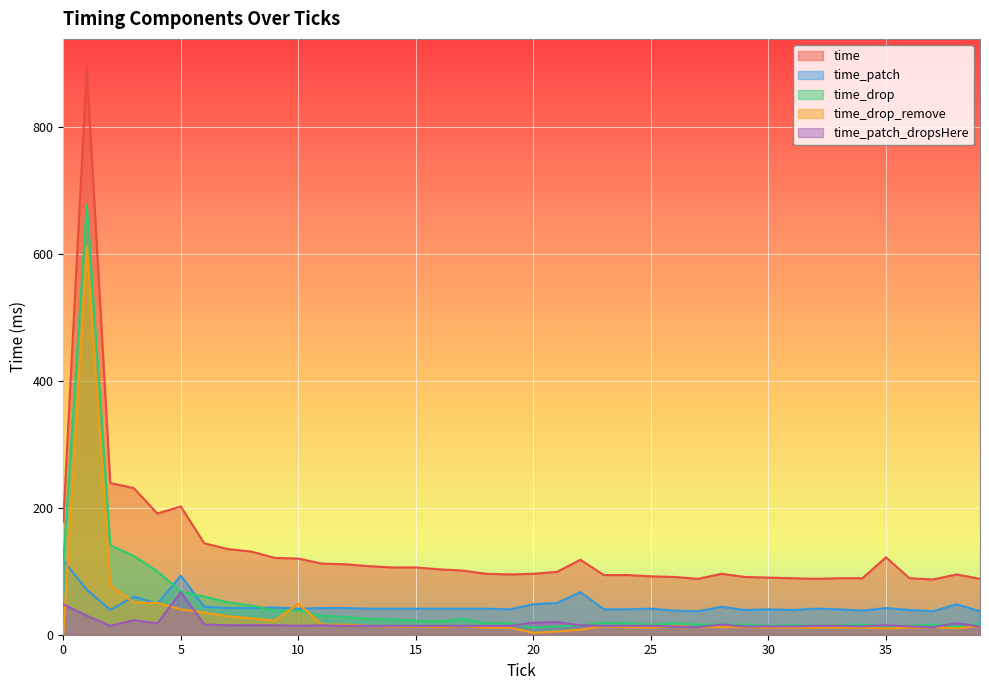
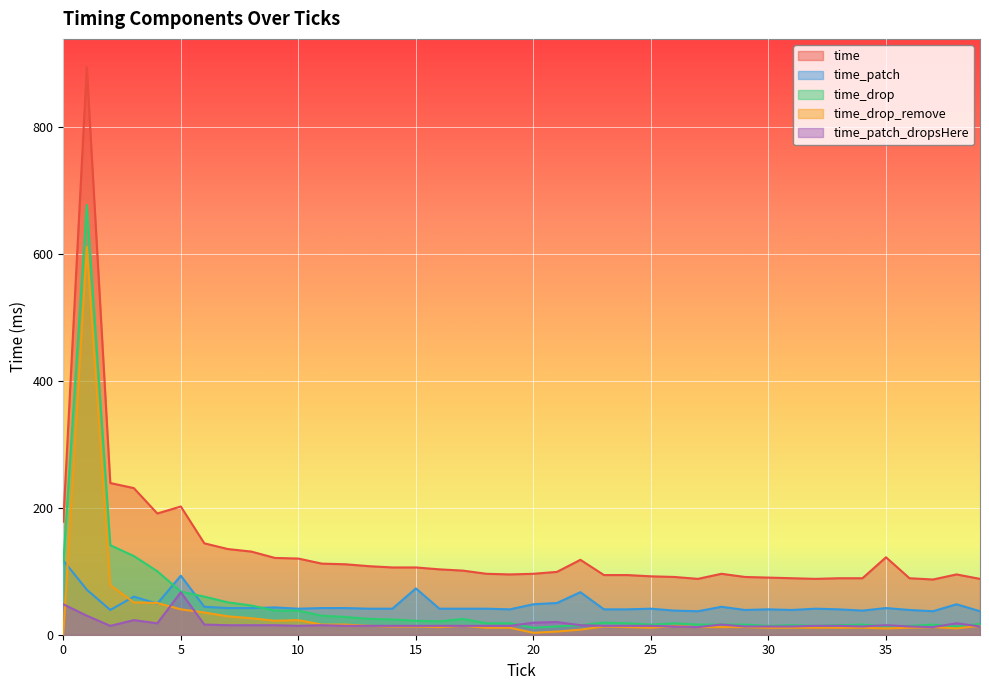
time_drop_remove, 10: 50 -> 20
time_patch, 15: 40 -> 70
